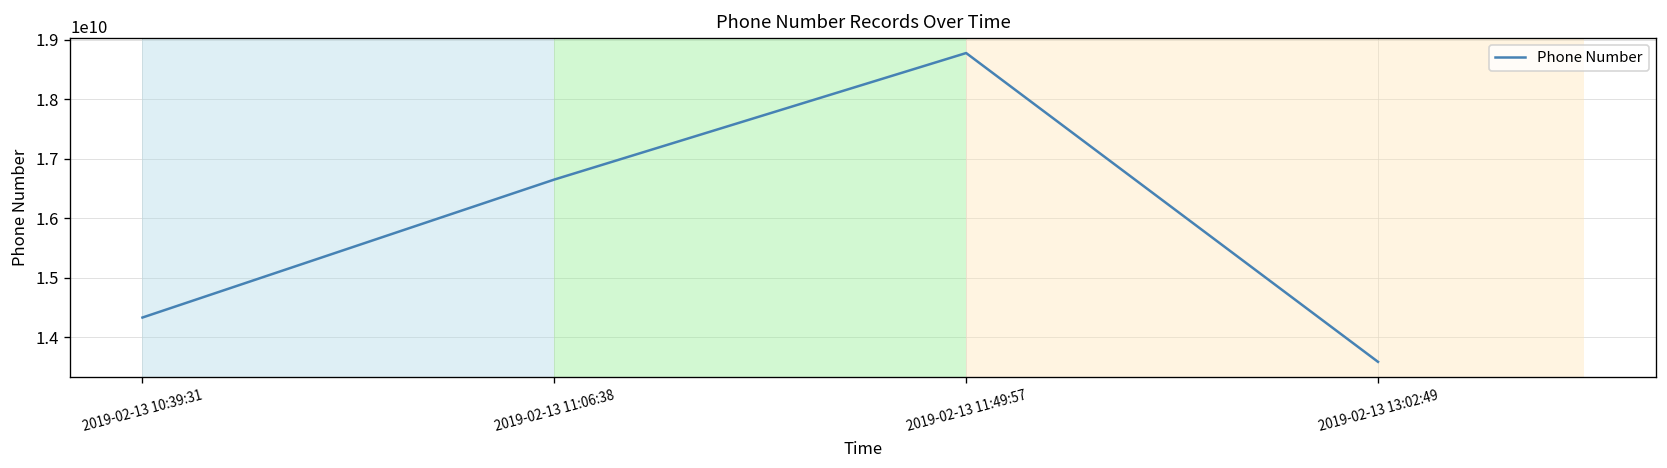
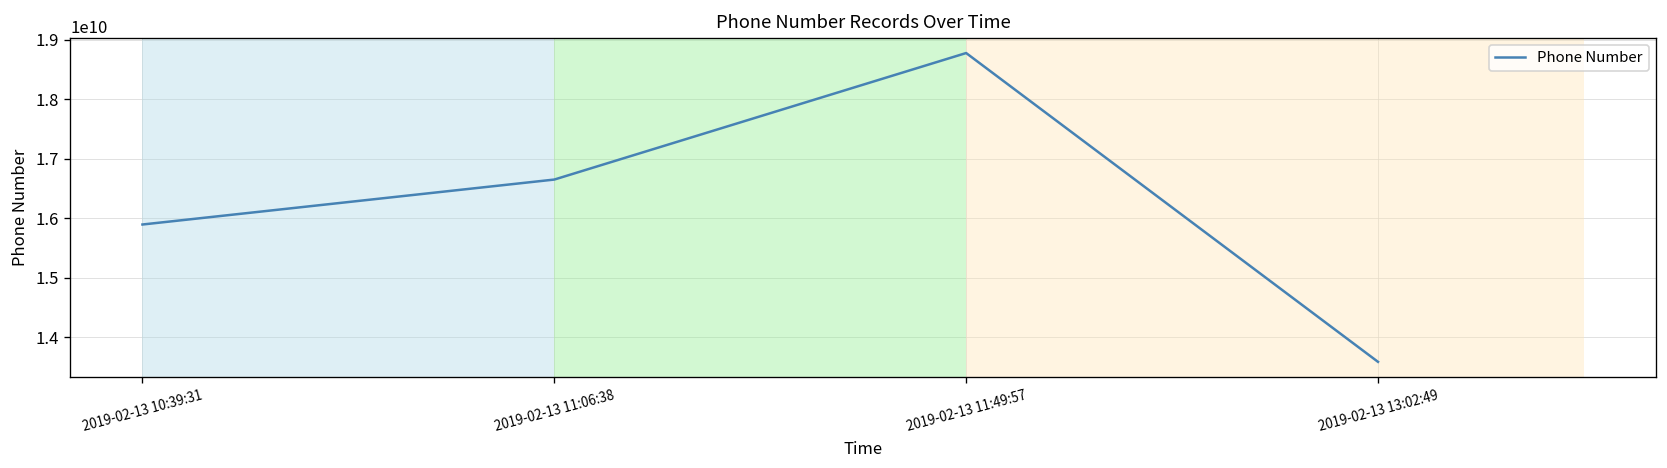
2019-02-13 10:39:31: 14300000000 -> 15900000000
